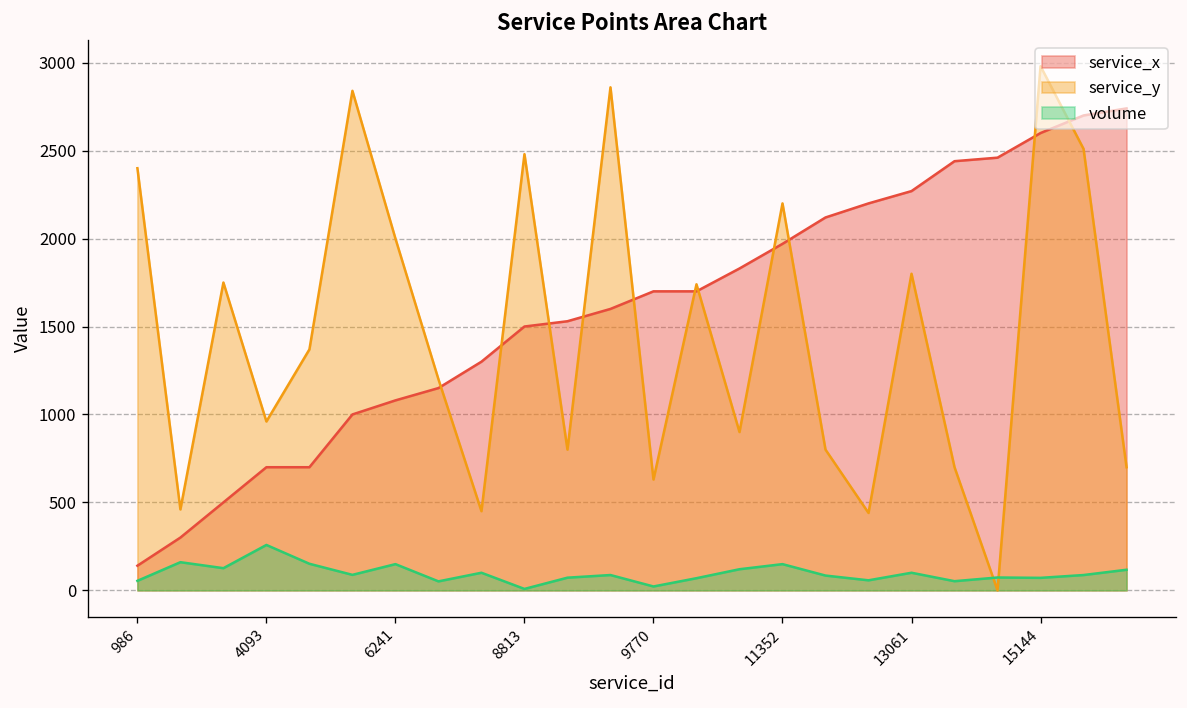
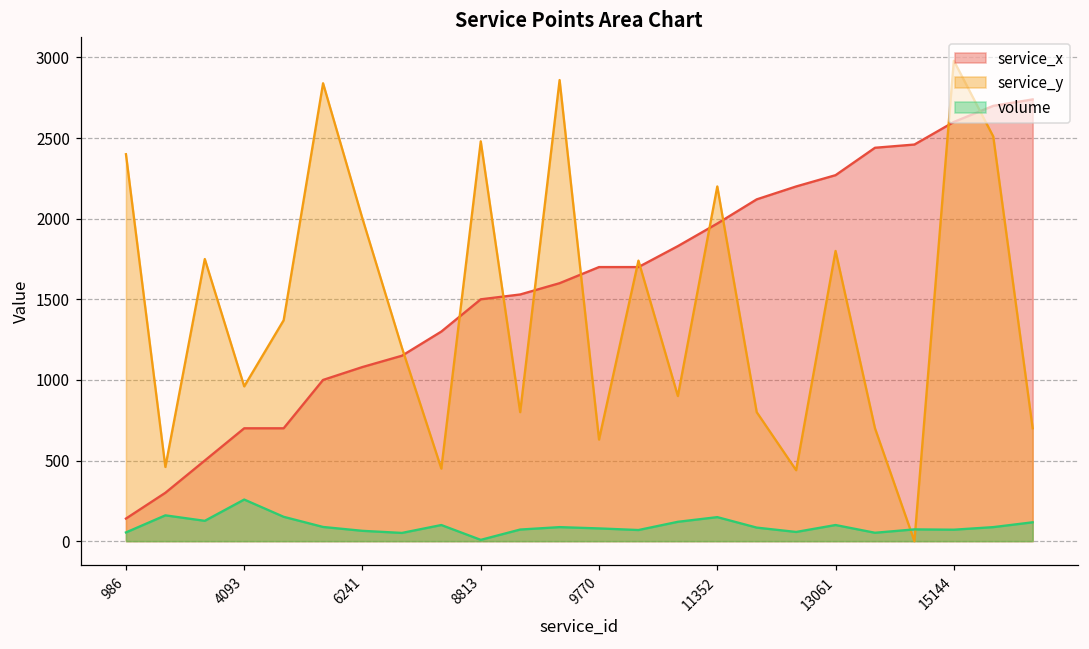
volume, 6241: 150 -> 60
volume, 9770: 20 -> 80
